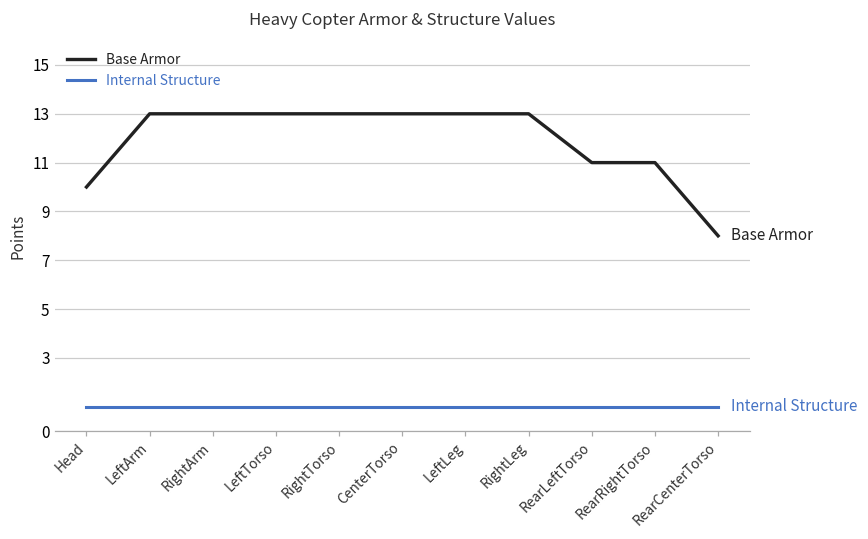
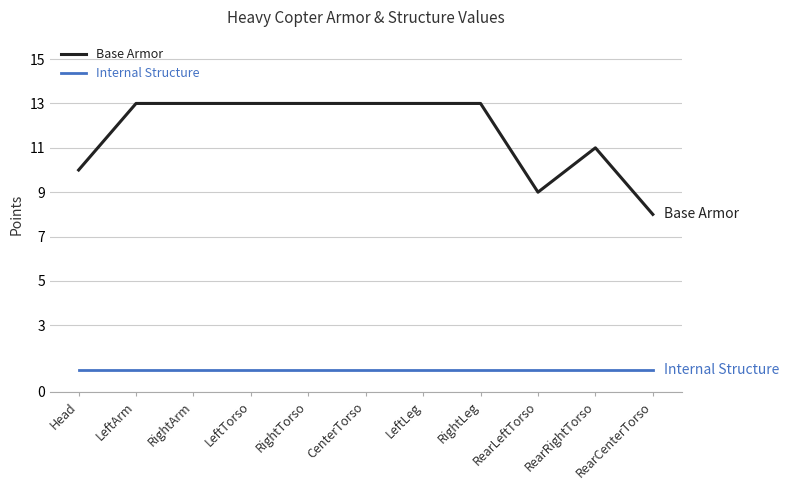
Base Armor, RearLeftTorso: 11 -> 9
